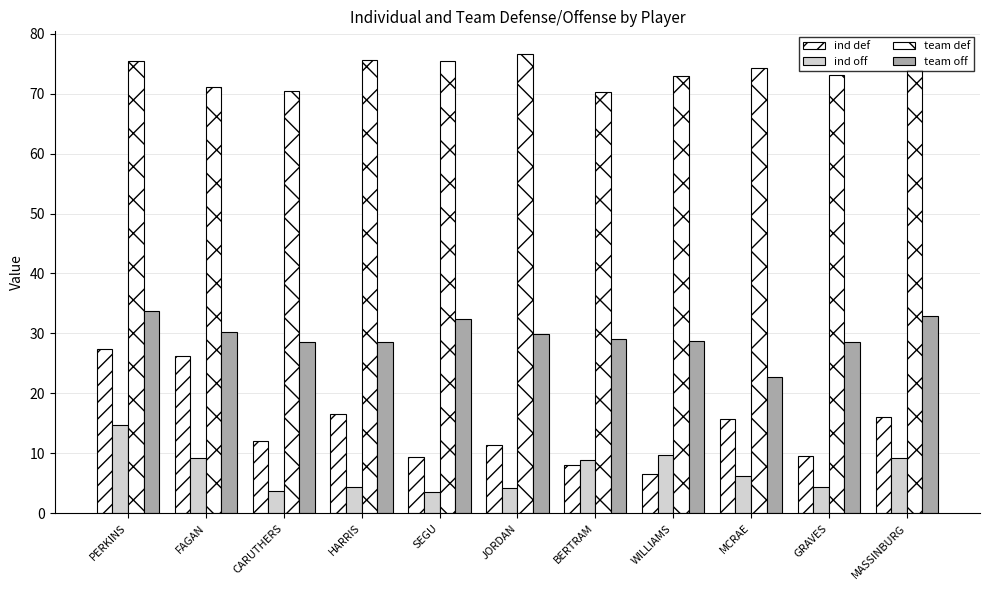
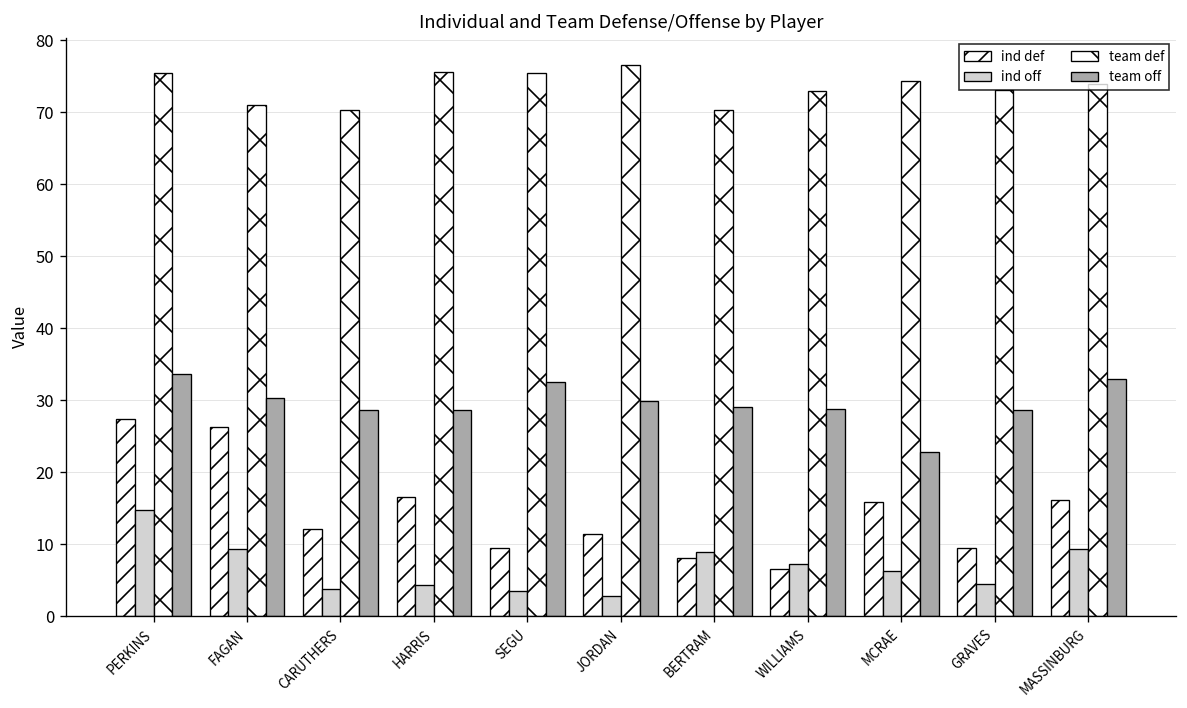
ind off, JORDAN: 4 -> 3
ind off, WILLIAMS: 10 -> 7
